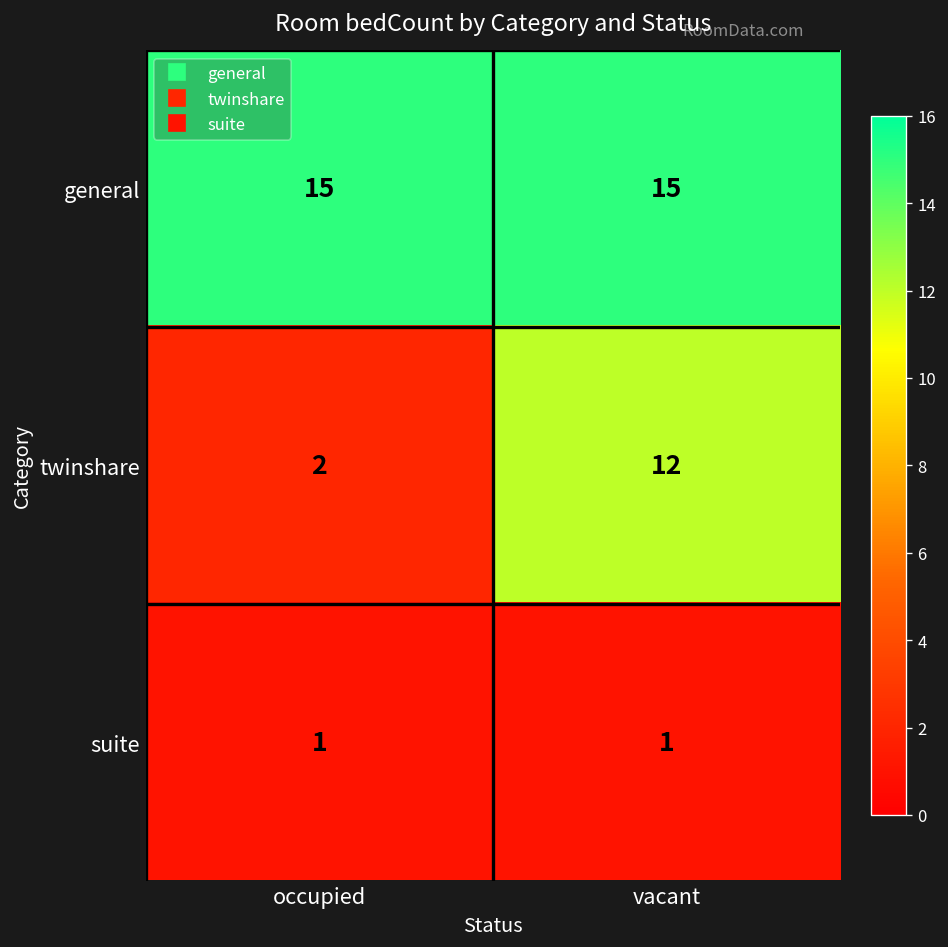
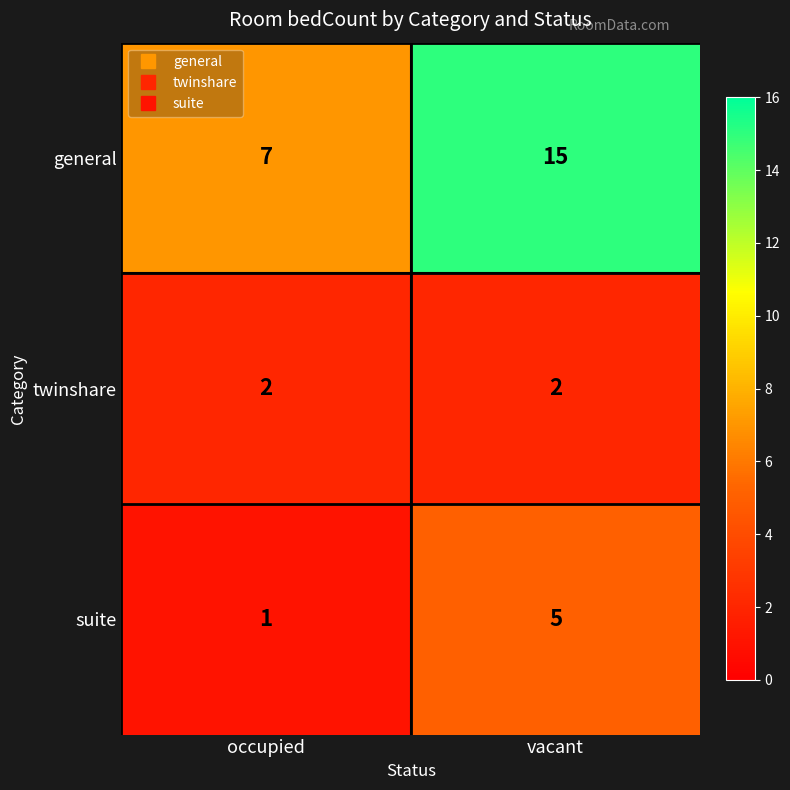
general, occupied: 15 -> 7
twinshare, vacant: 12 -> 2
suite, vacant: 1 -> 5
